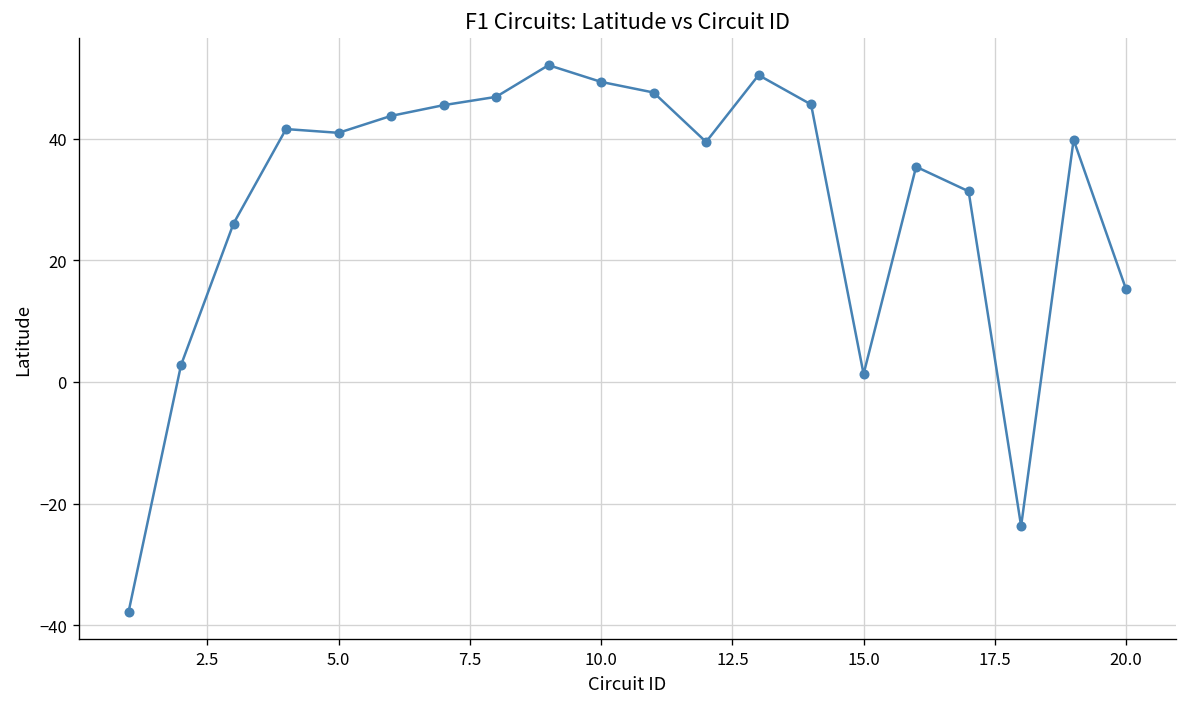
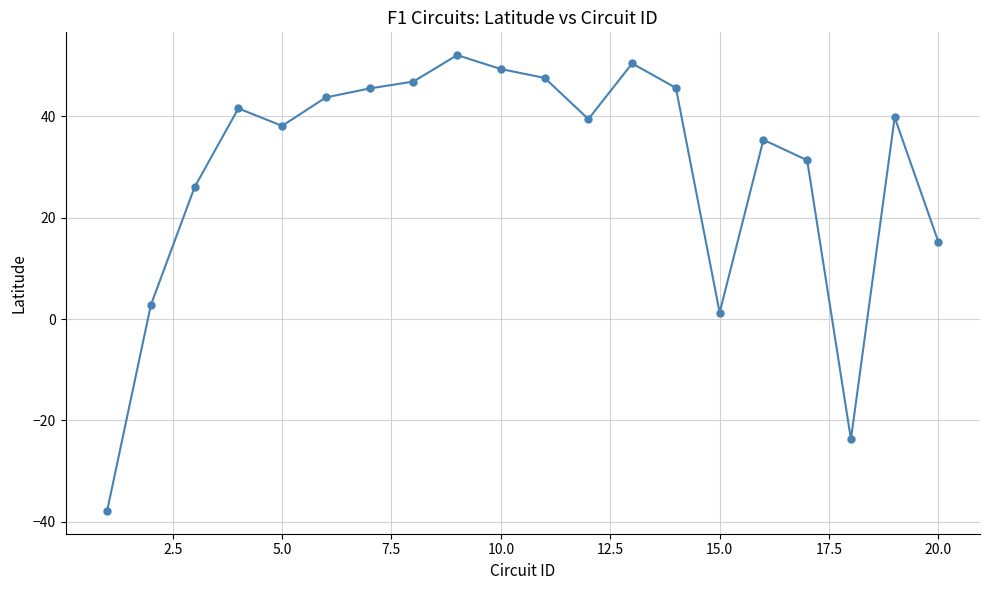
5.0: 41 -> 38
